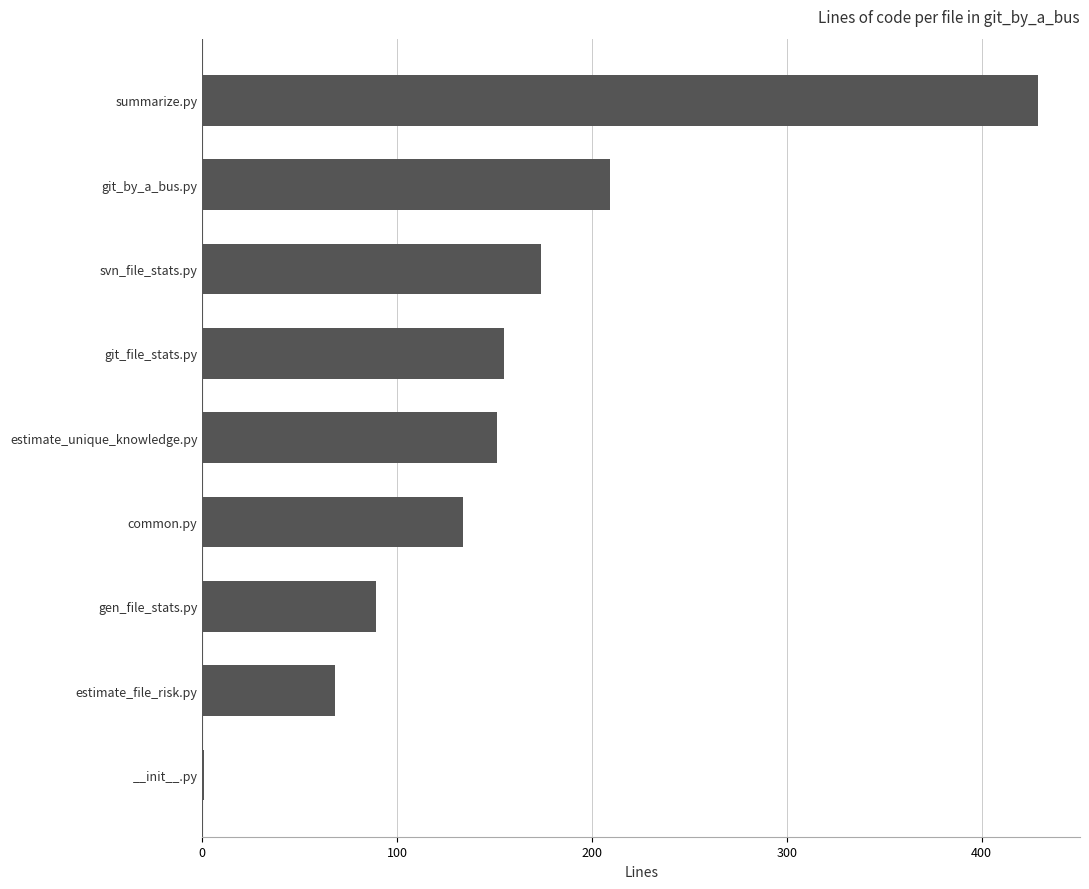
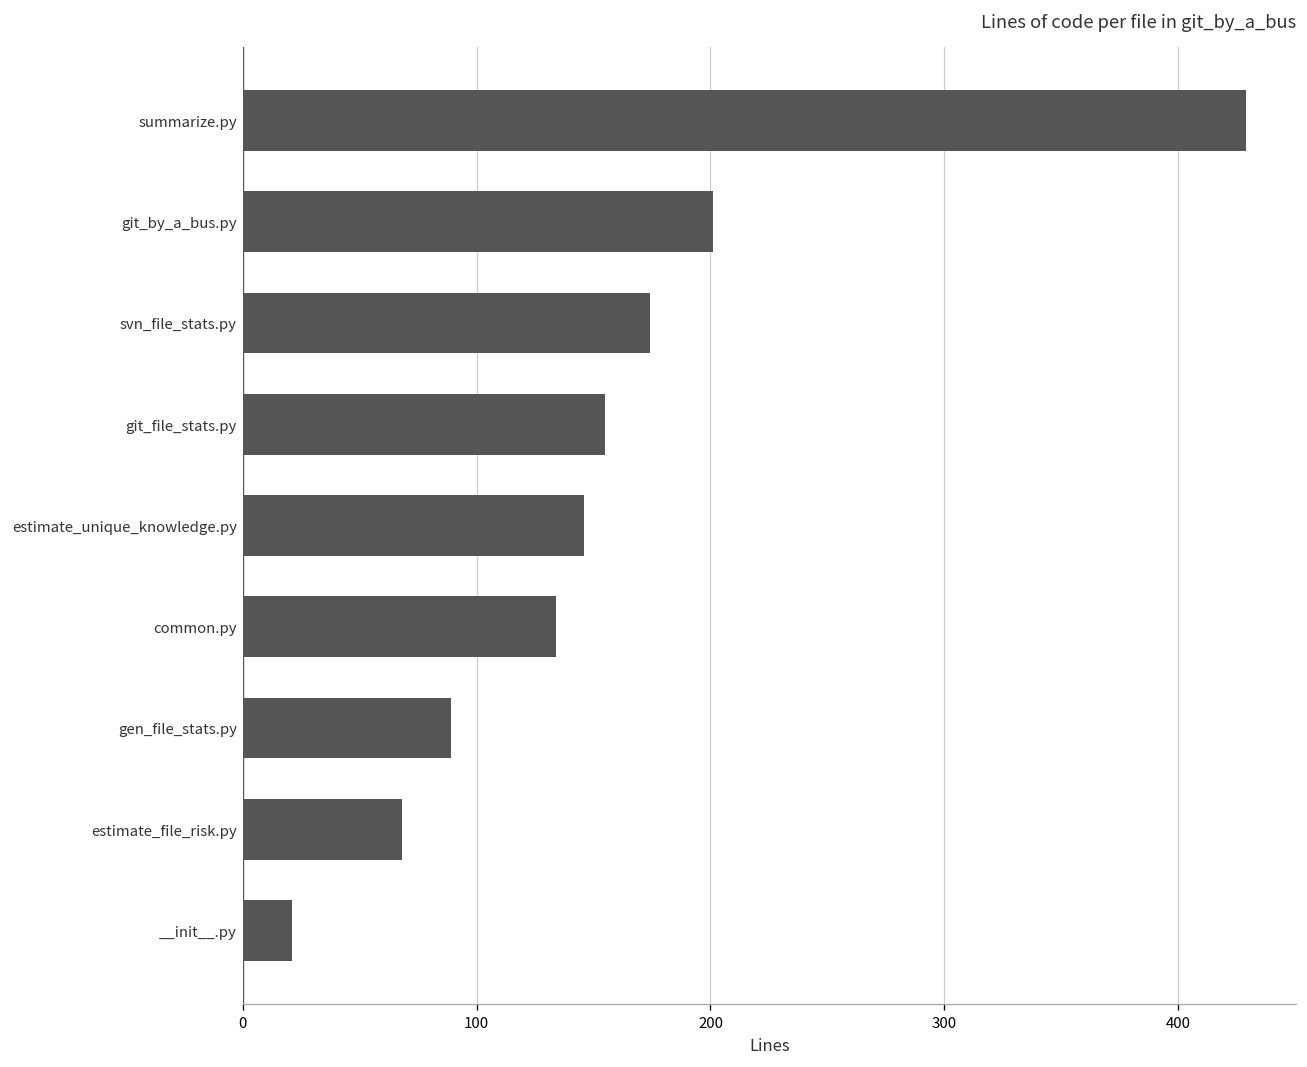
git_by_a_bus.py: 209 -> 201
estimate_unique_knowledge.py: 151 -> 146
__init__.py: 1 -> 21
